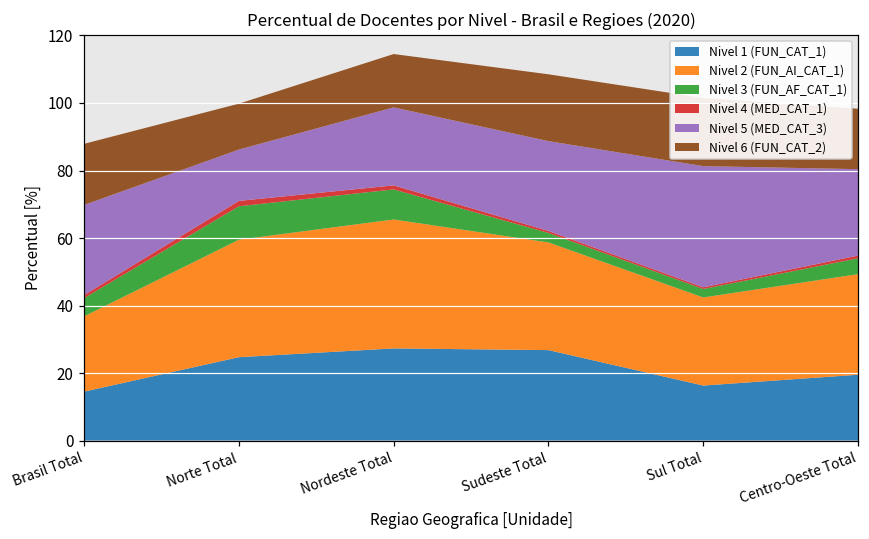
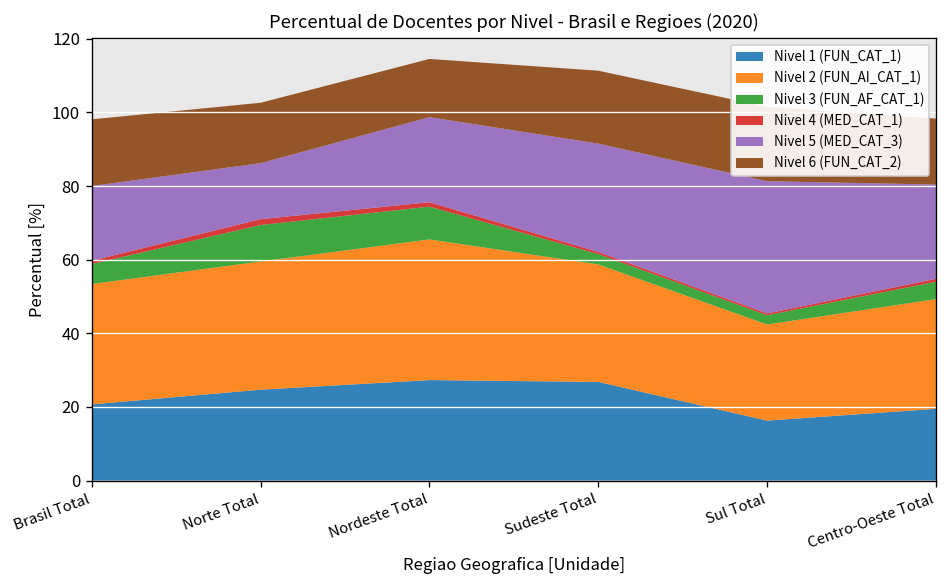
Nivel 1 (FUN_CAT_1), Brasil Total: 15 -> 21
Nivel 2 (FUN_AI_CAT_1), Brasil Total: 22 -> 33
Nivel 5 (MED_CAT_3), Brasil Total: 27 -> 20
Nivel 6 (FUN_CAT_2), Norte Total: 14 -> 16
Nivel 5 (MED_CAT_3), Sudeste Total: 27 -> 29
